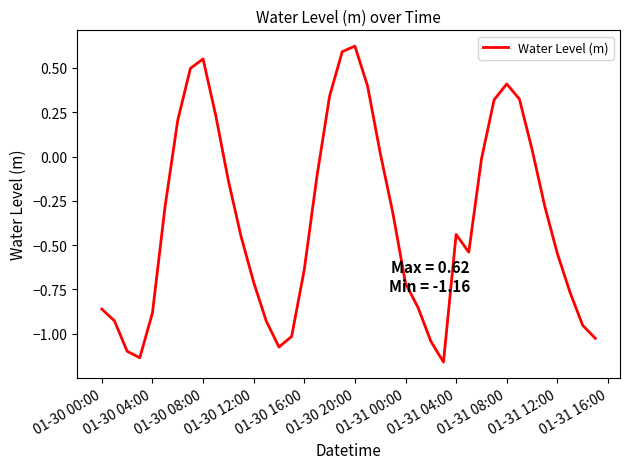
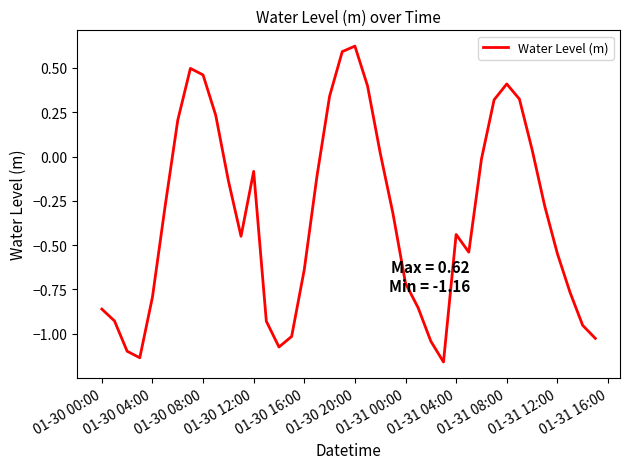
01-30 04:00: -0.88 -> -0.79
01-30 08:00: 0.55 -> 0.46
01-30 12:00: -0.71 -> -0.08
